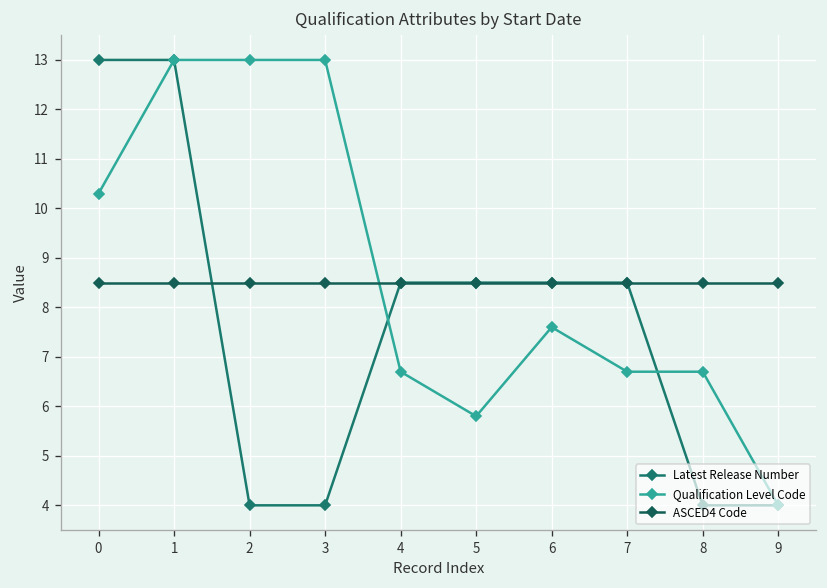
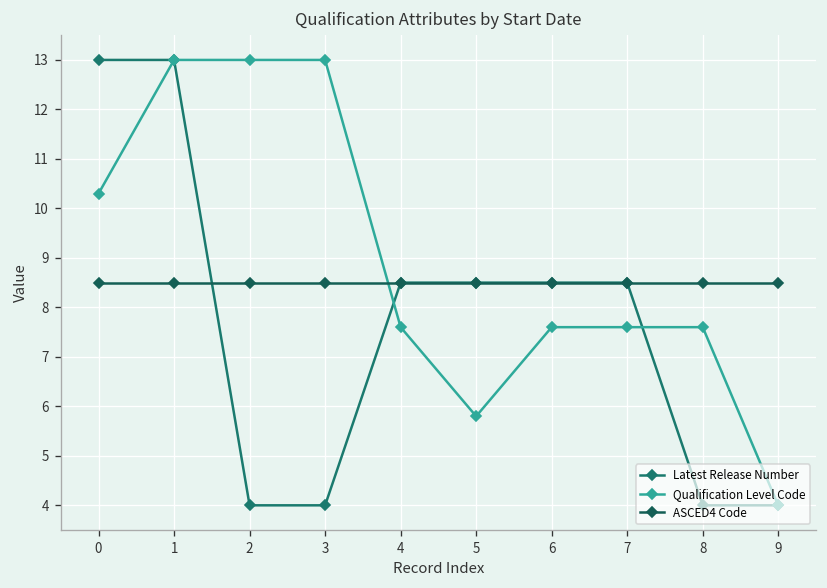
Qualification Level Code, 4: 6.7 -> 7.6
Qualification Level Code, 7: 6.7 -> 7.6
Qualification Level Code, 8: 6.7 -> 7.6
